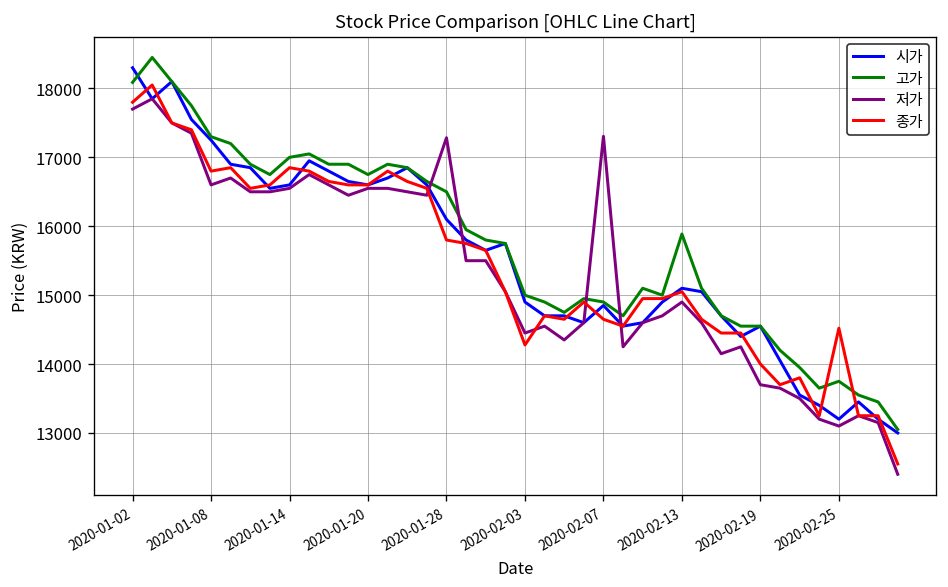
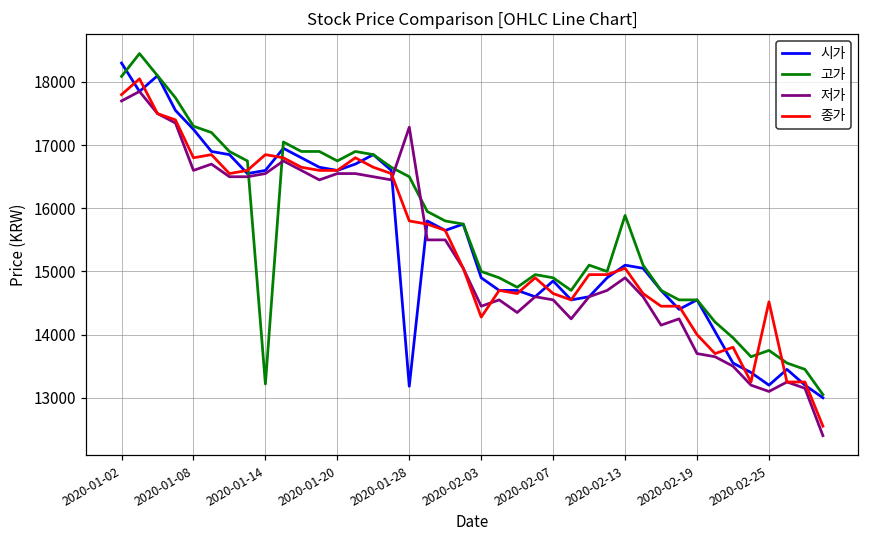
고가, 2020-01-14: 17000 -> 13200
시가, 2020-01-28: 16100 -> 13200
저가, 2020-02-07: 17300 -> 14600
